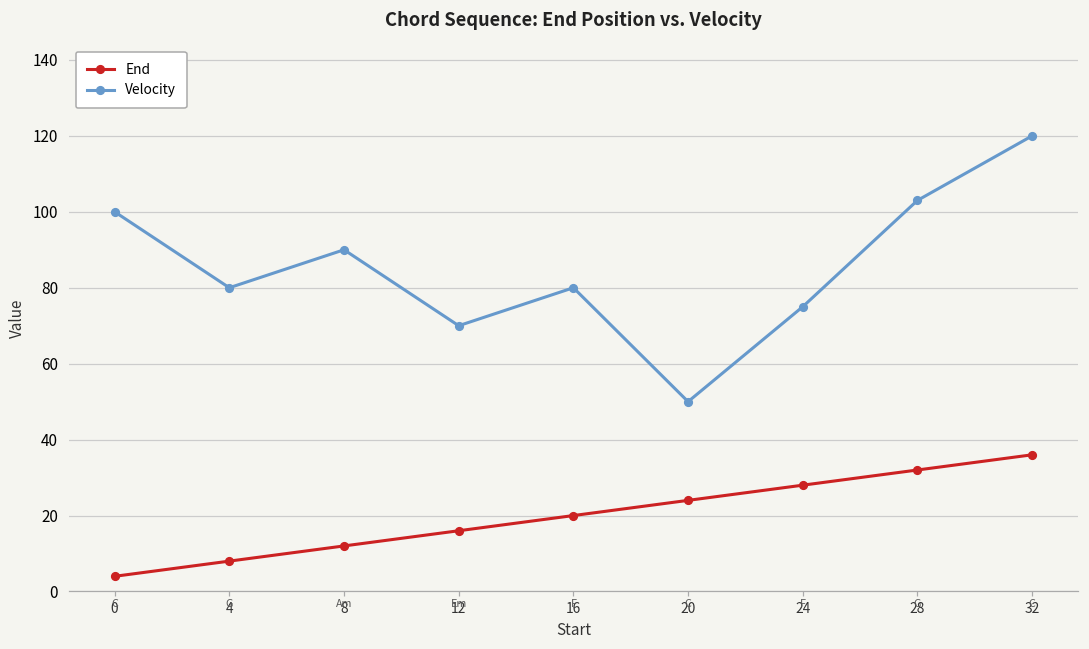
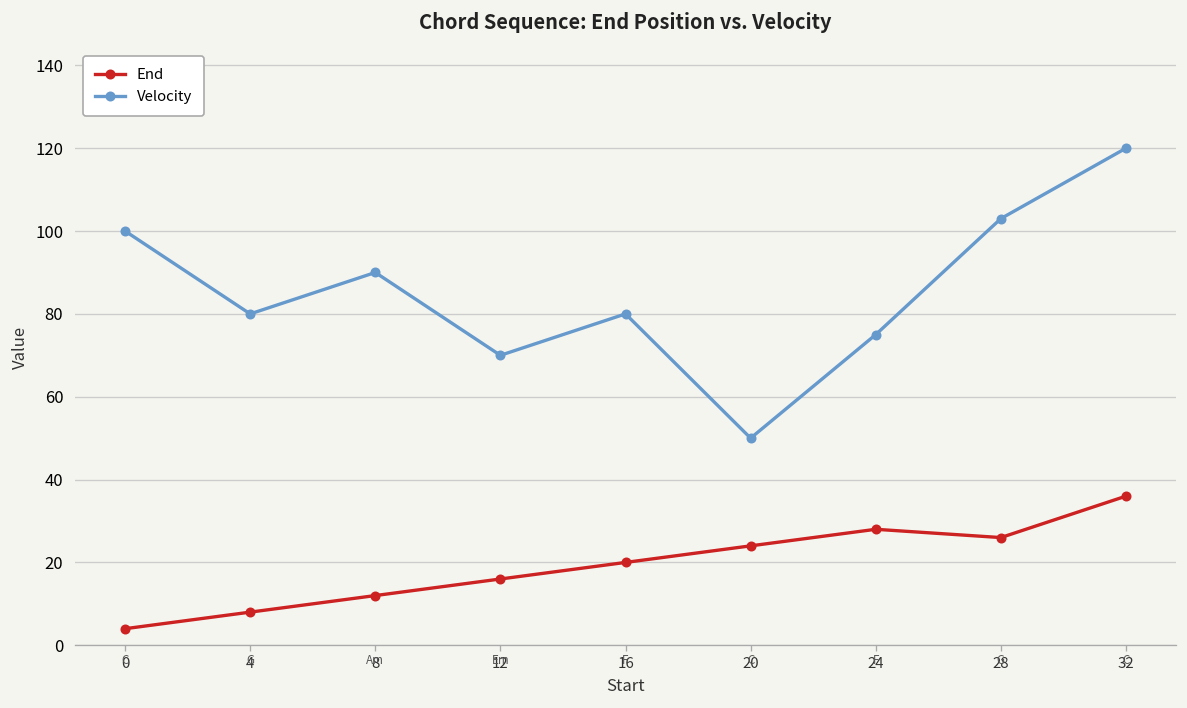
End, 28: 32 -> 26
